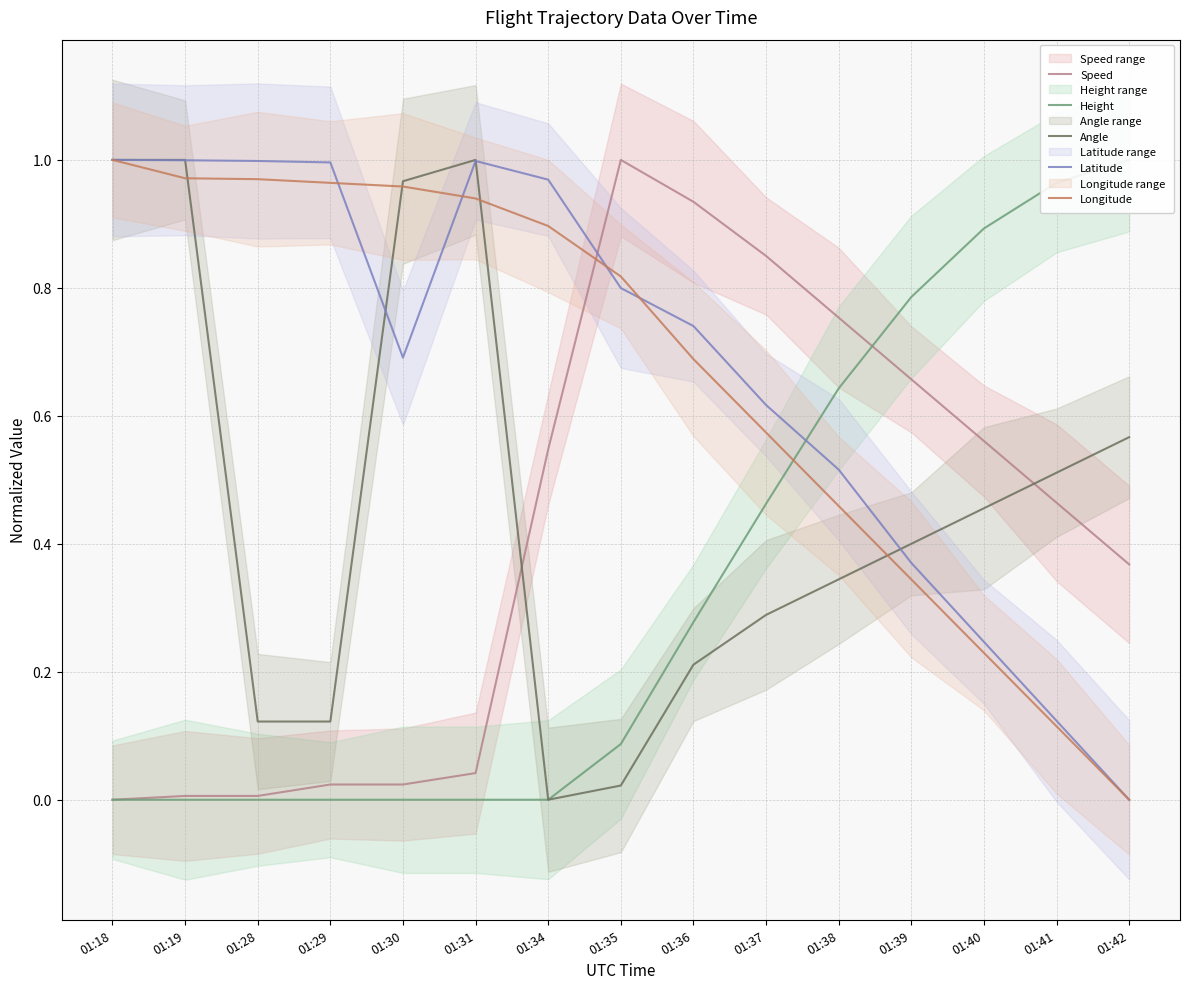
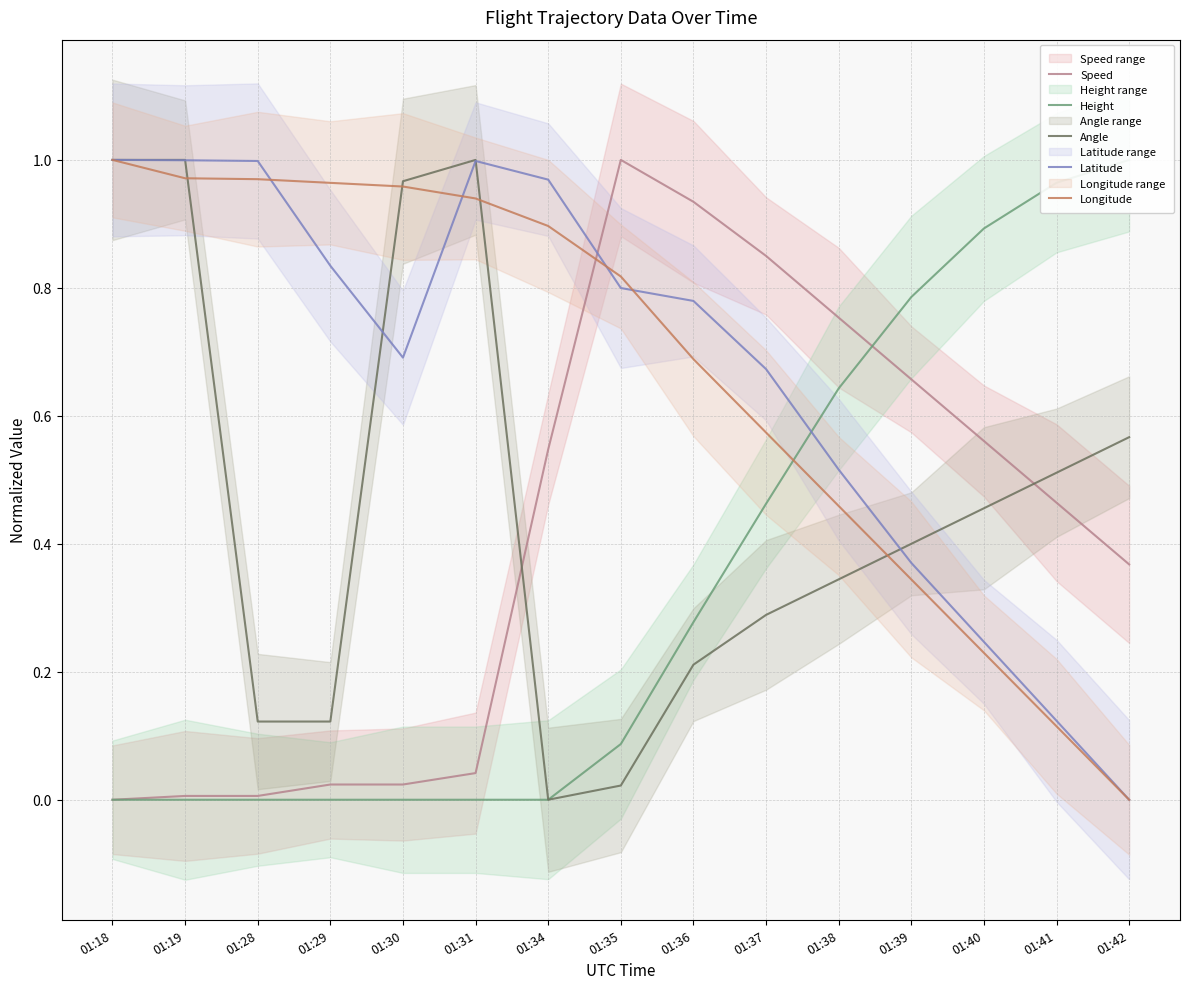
Latitude, 01:29: 1.00 -> 0.83
Latitude, 01:36: 0.74 -> 0.78
Latitude, 01:37: 0.62 -> 0.67
